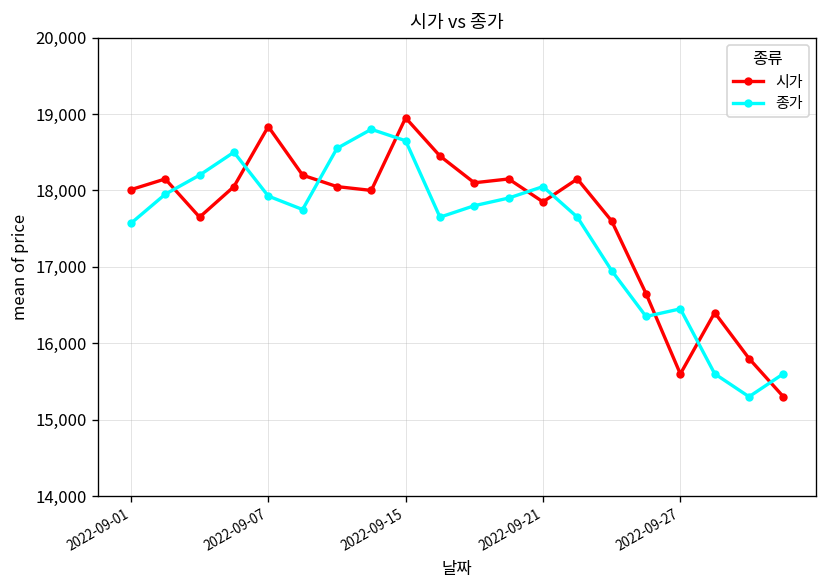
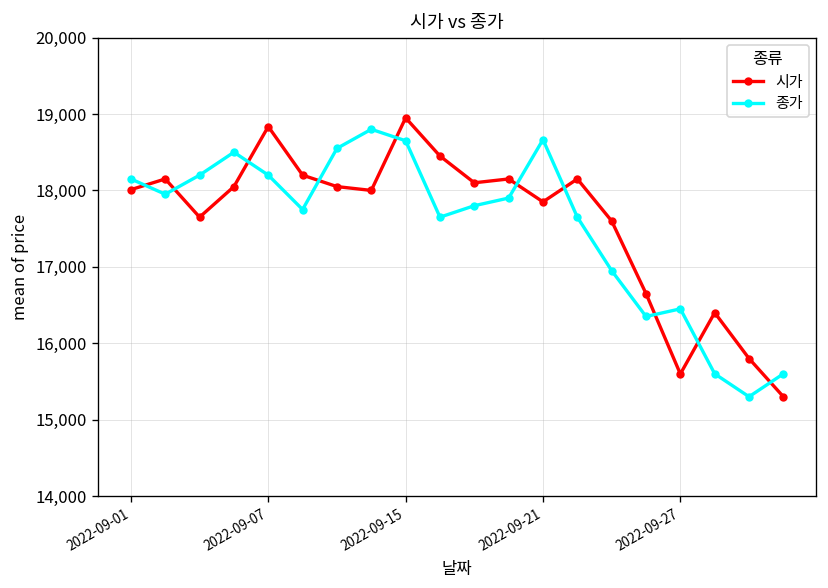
종가, 2022-09-01: 17,600 -> 18,200
종가, 2022-09-07: 17,900 -> 18,200
종가, 2022-09-21: 18,100 -> 18,700
